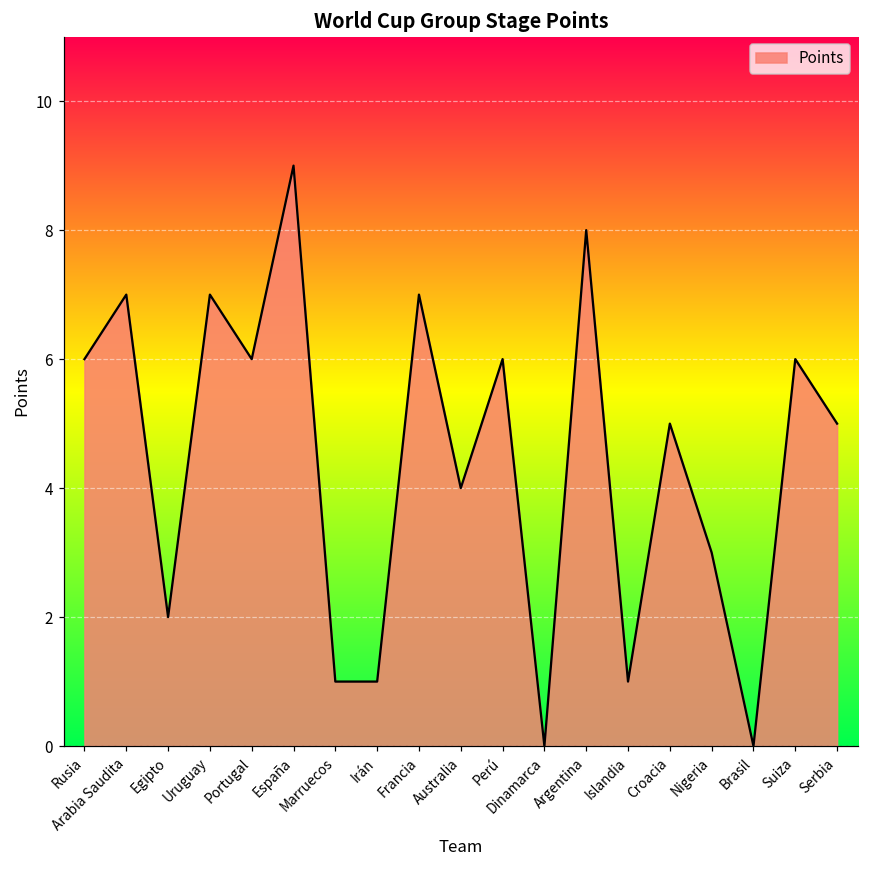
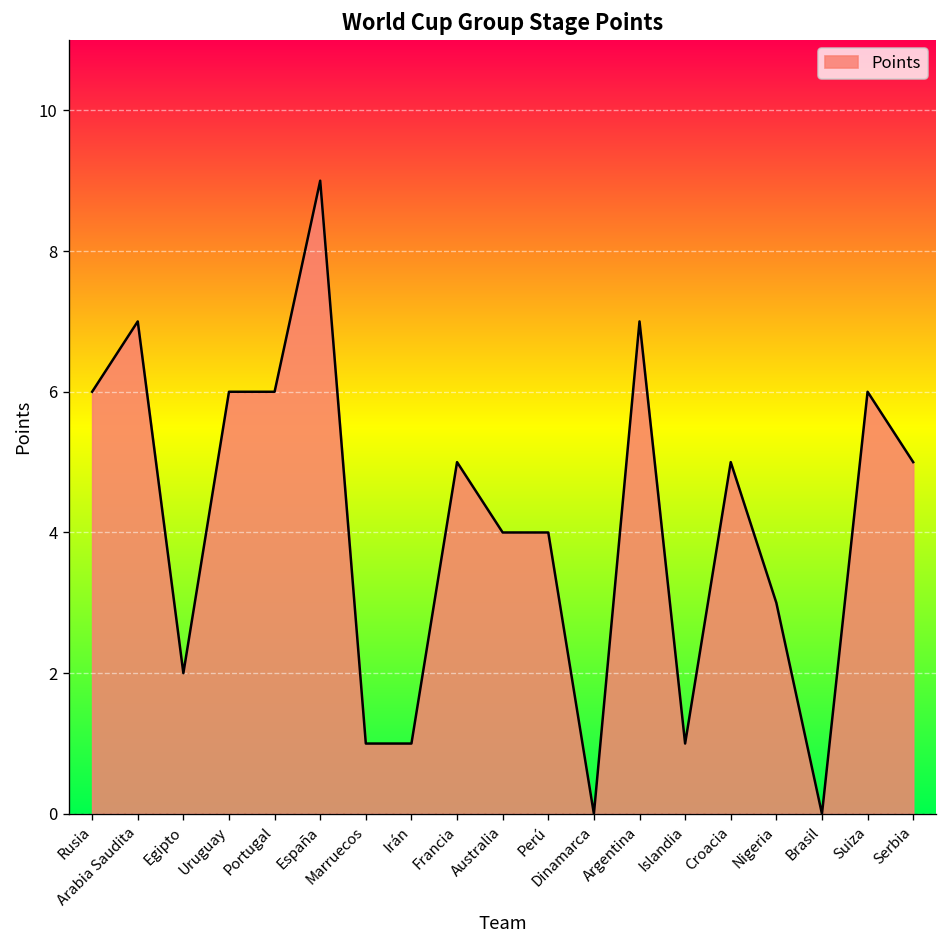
Uruguay: 7 -> 6
Francia: 7 -> 5
Perú: 6 -> 4
Argentina: 8 -> 7
